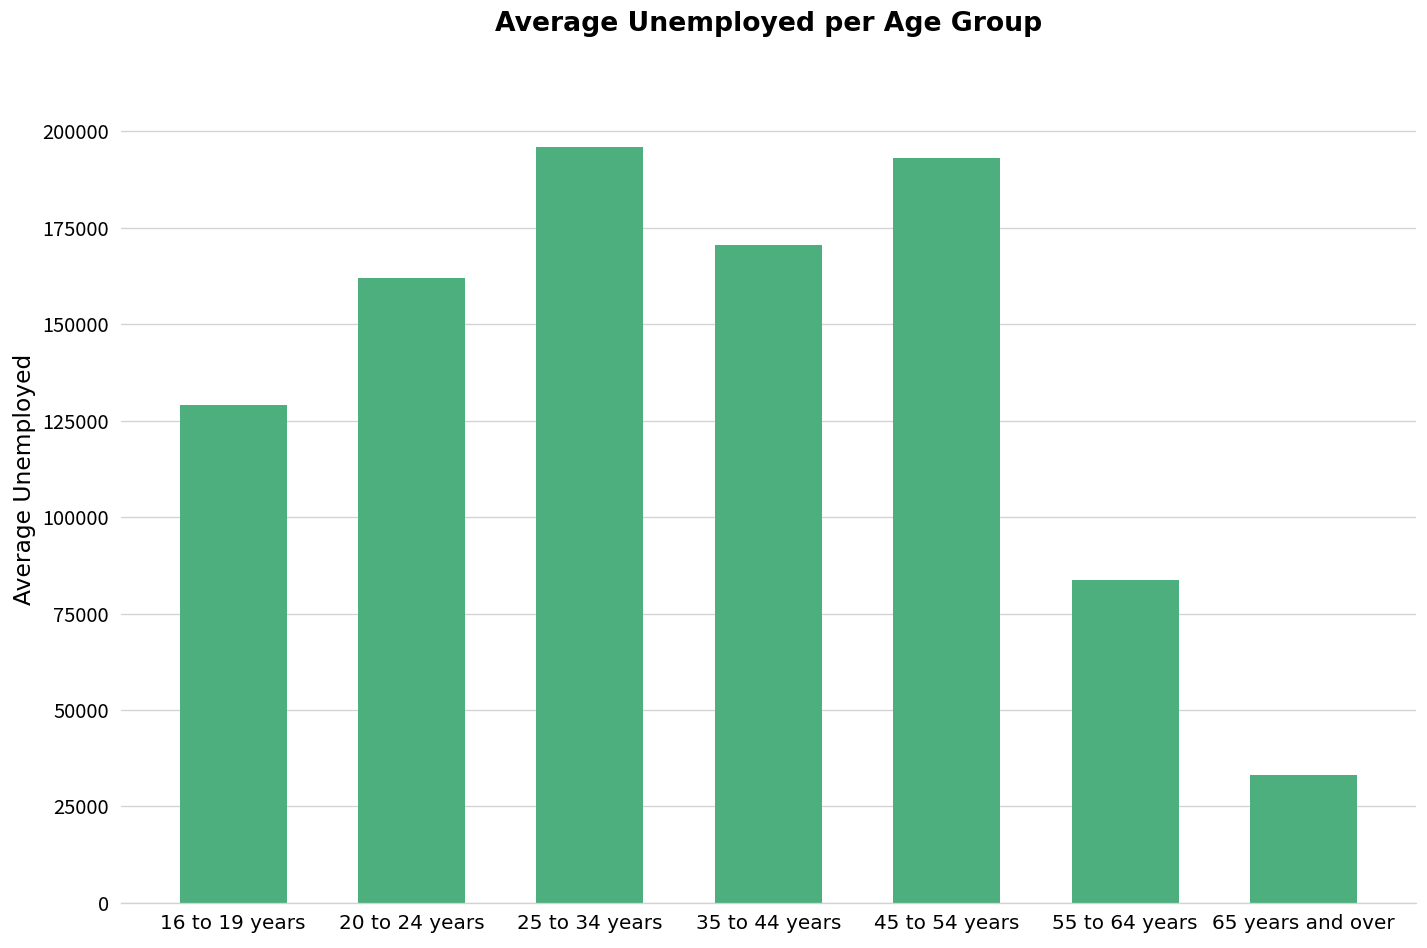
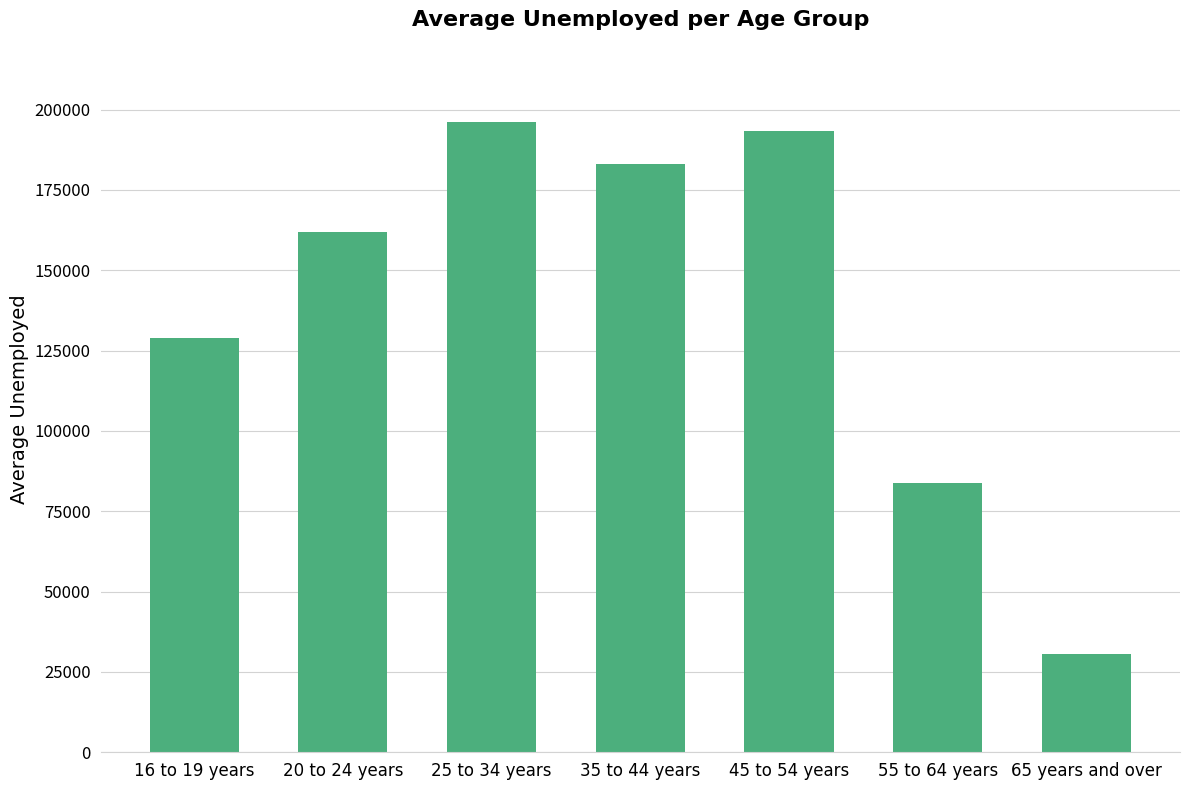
35 to 44 years: 170000 -> 183000
65 years and over: 33000 -> 30000
